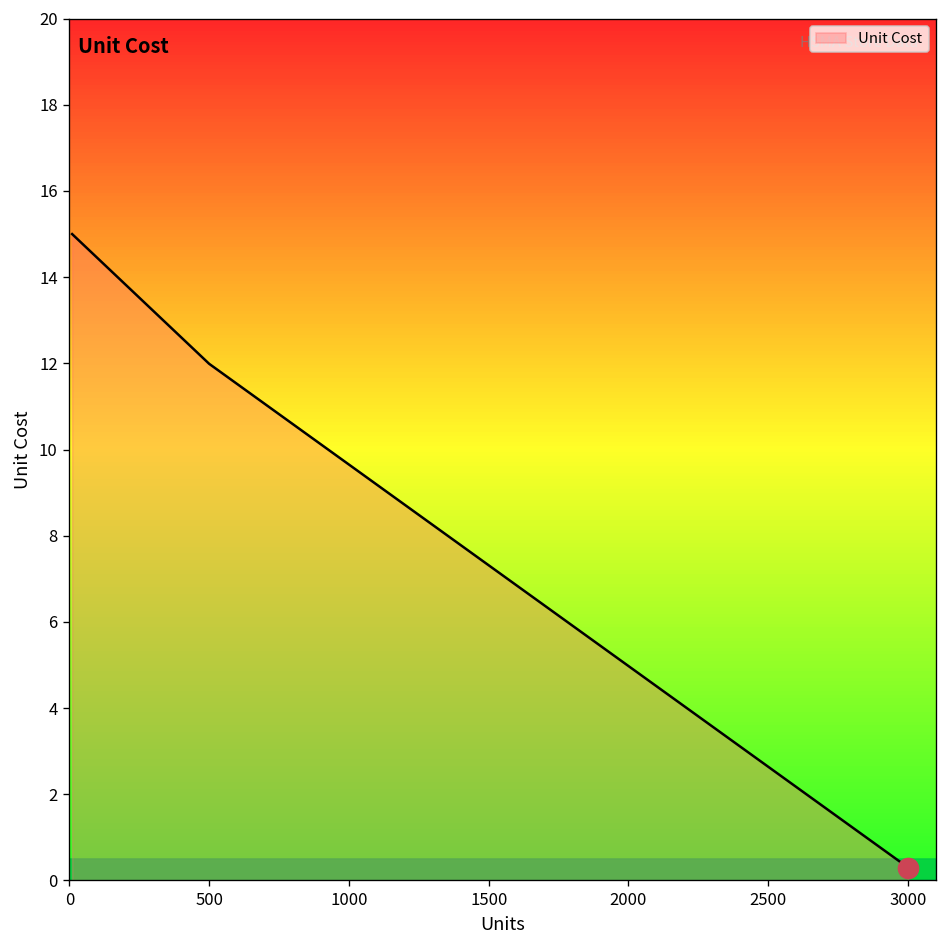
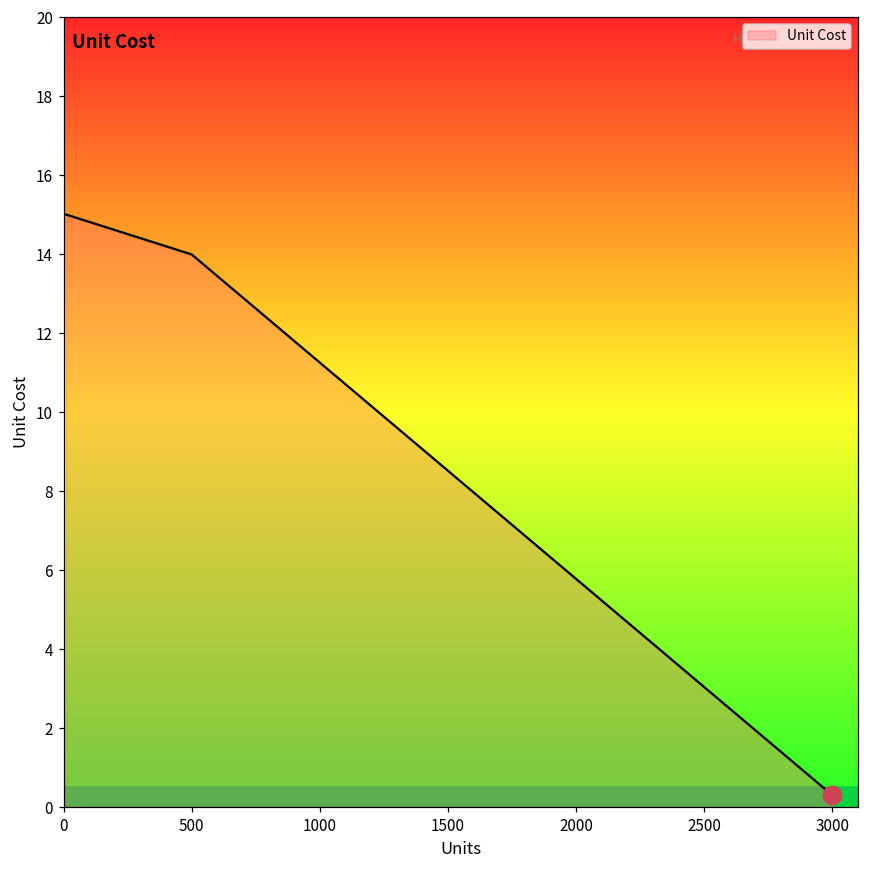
Unit Cost, 500: 12.0 -> 14.0
